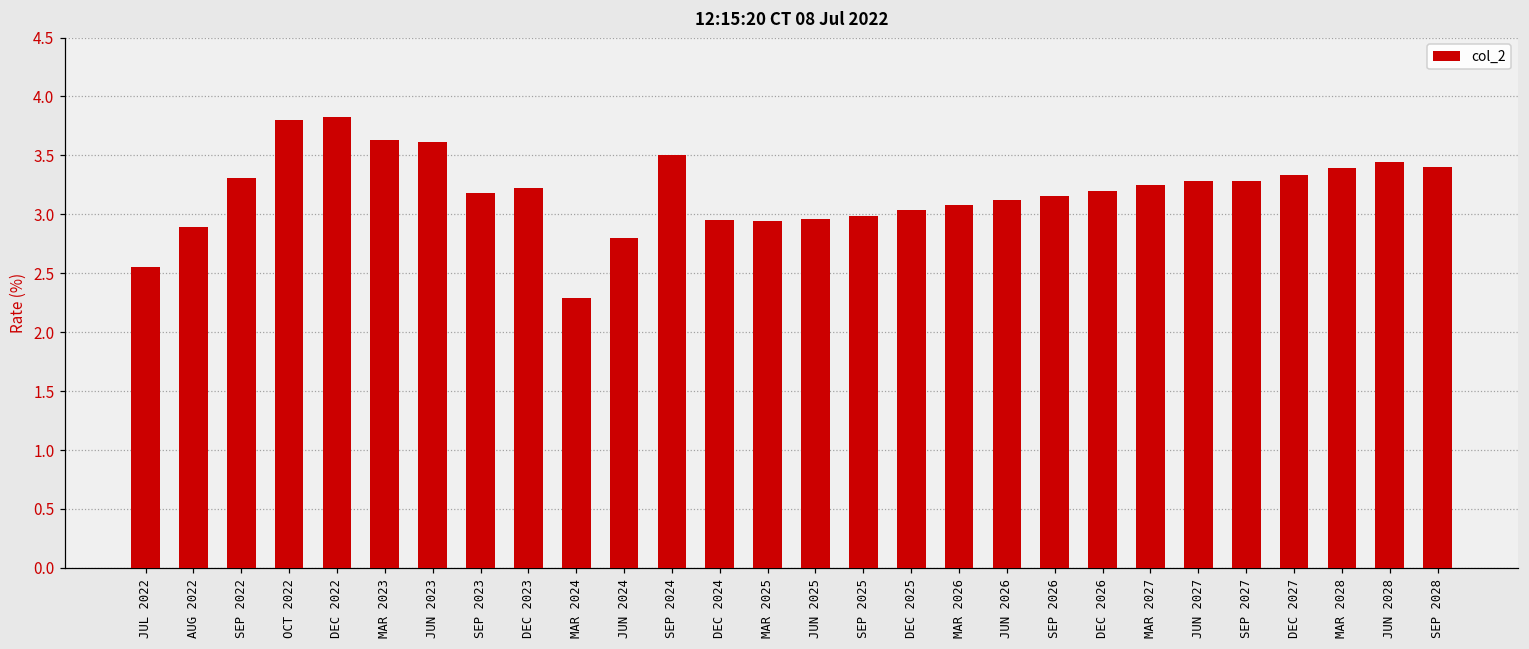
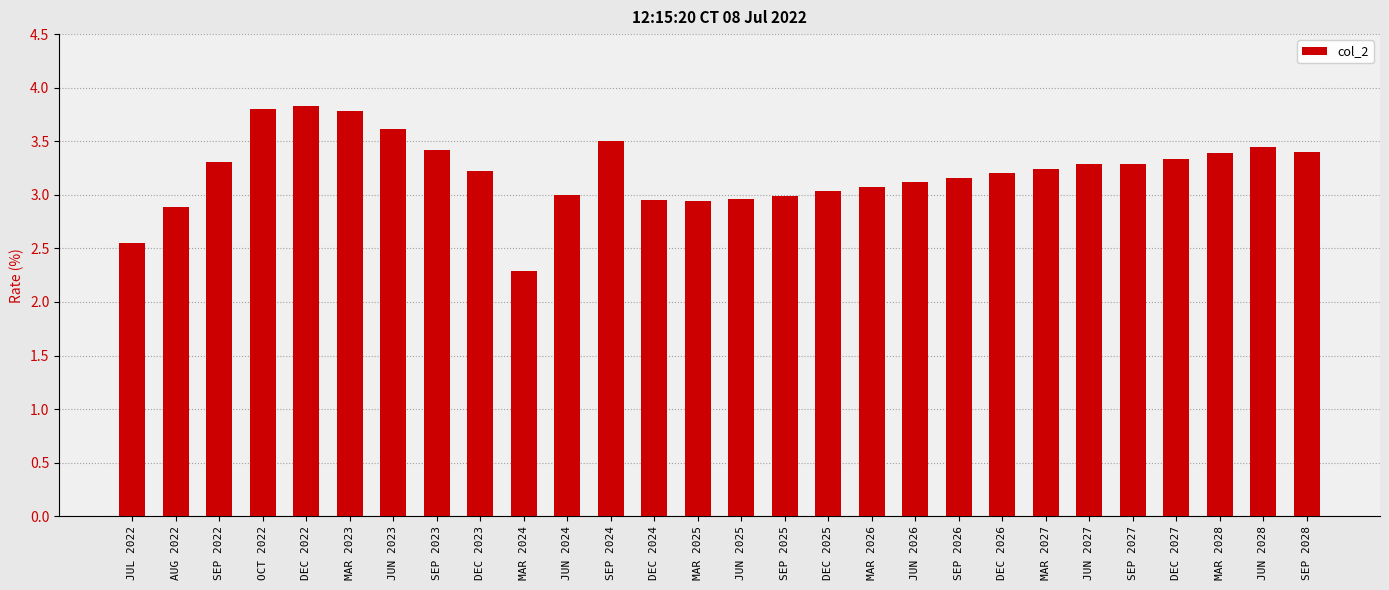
MAR 2023: 3.63 -> 3.79
SEP 2023: 3.18 -> 3.42
JUN 2024: 2.8 -> 3.0
